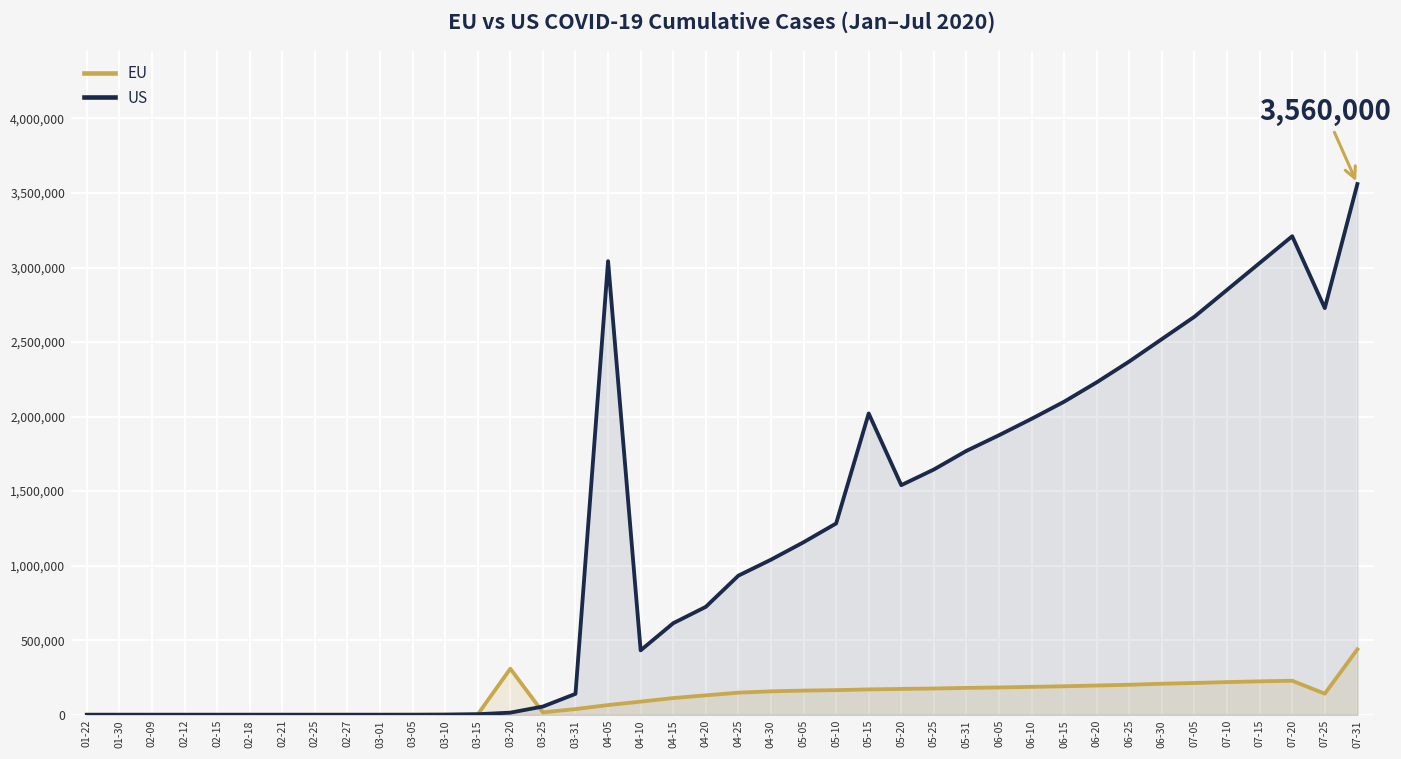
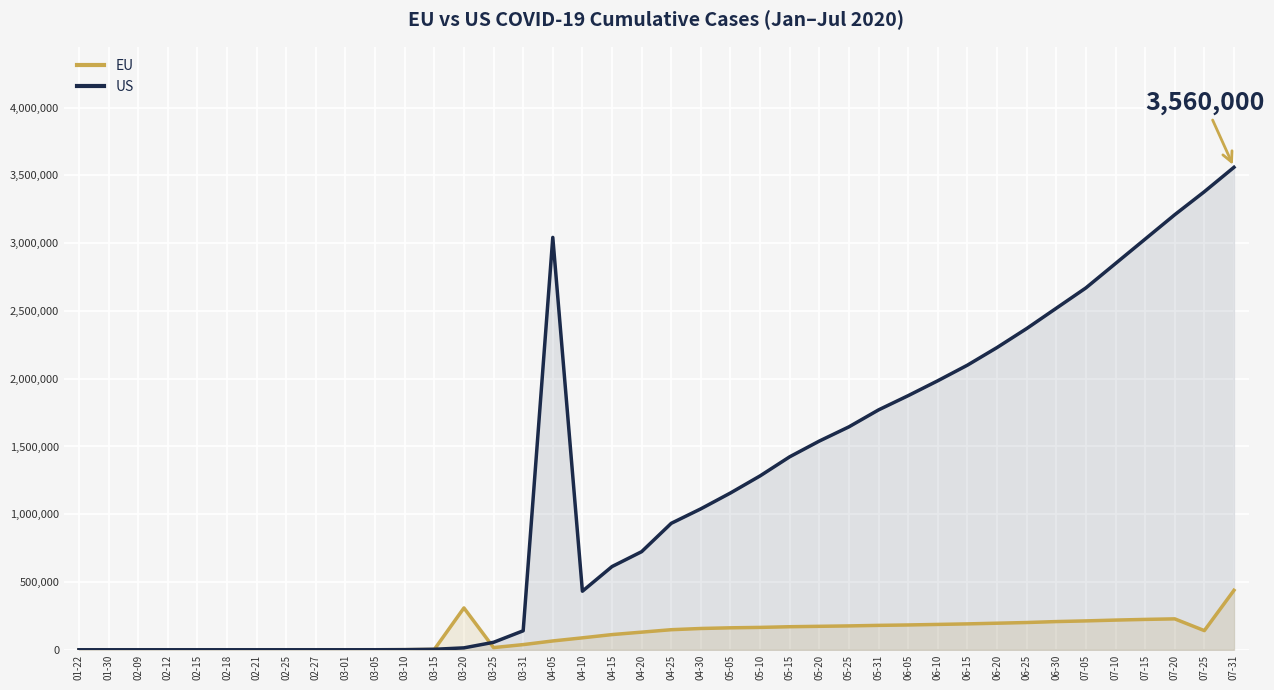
US, 05-15: 2,020,000 -> 1,420,000
US, 07-25: 2,730,000 -> 3,380,000
